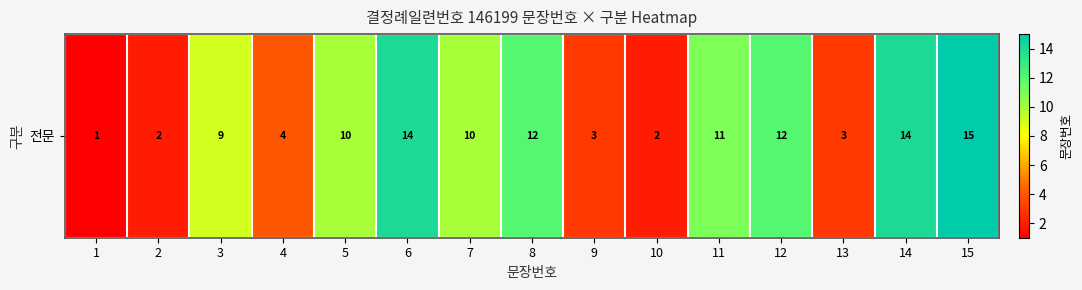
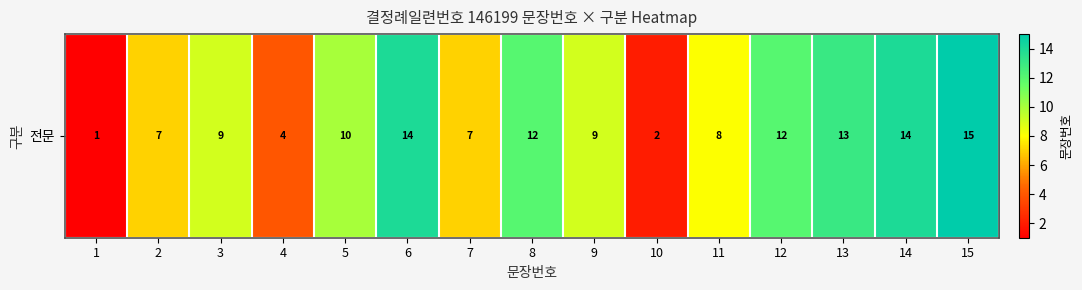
전문, 2: 2 -> 7
전문, 7: 10 -> 7
전문, 9: 3 -> 9
전문, 11: 11 -> 8
전문, 13: 3 -> 13
